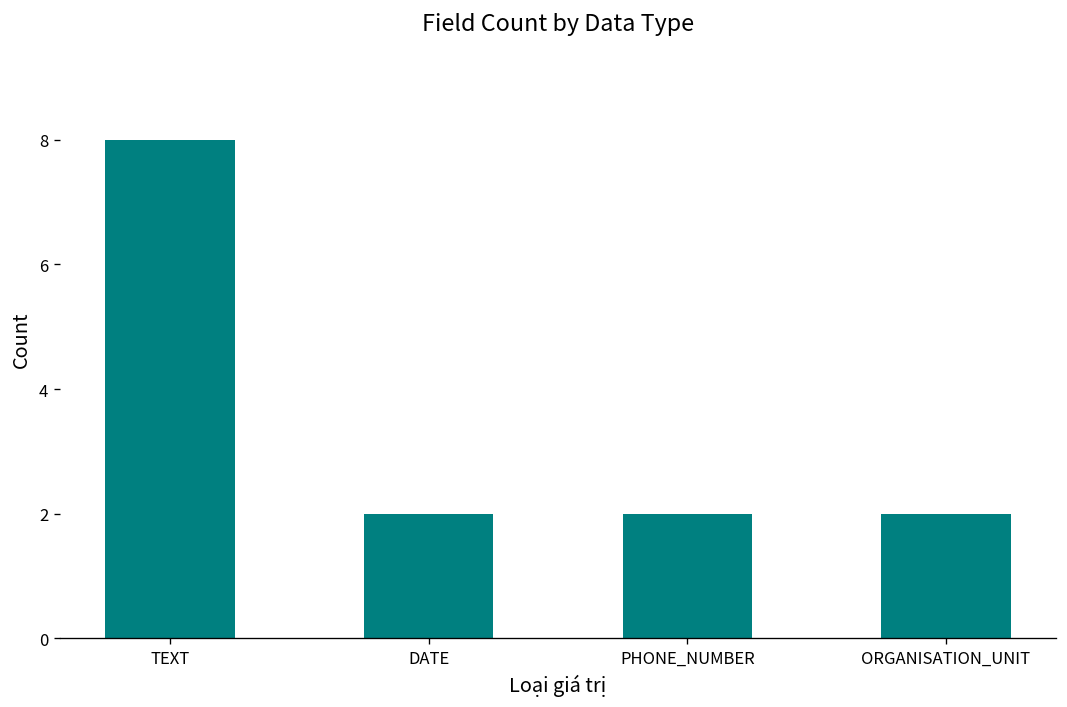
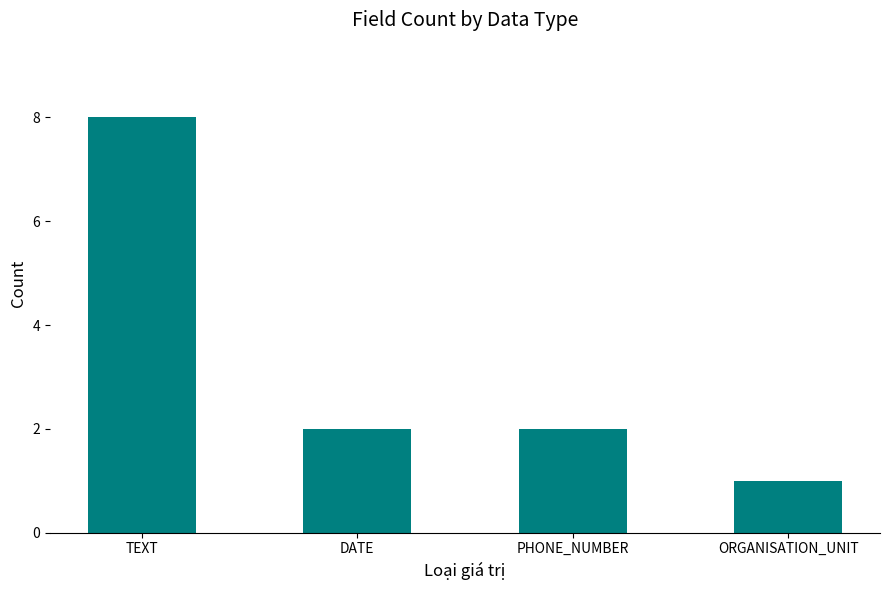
ORGANISATION_UNIT: 2 -> 1
